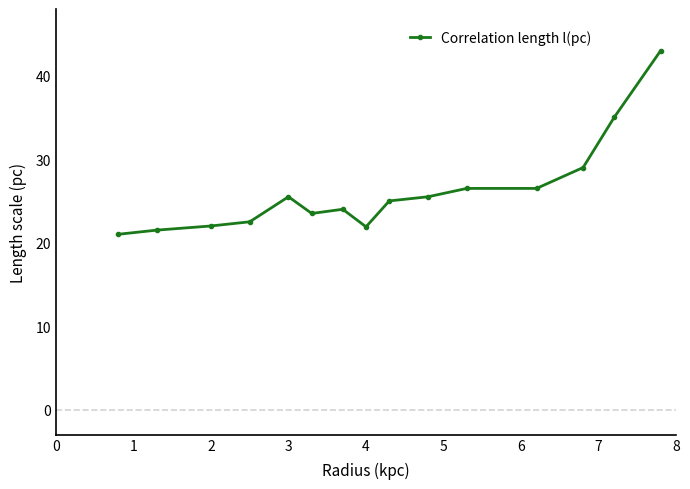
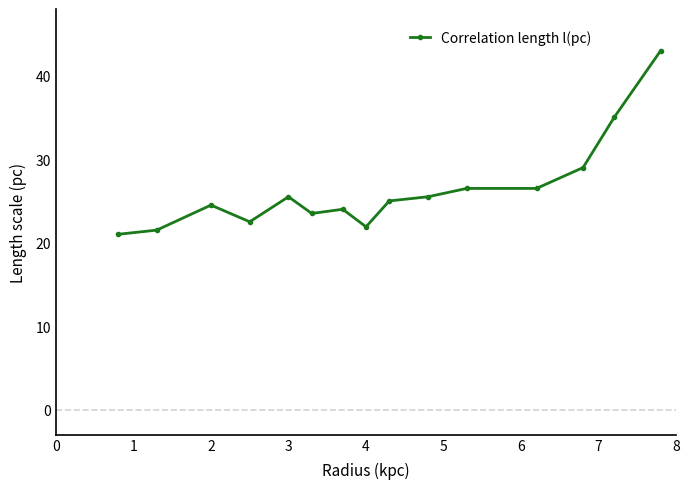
2: 22 -> 25
